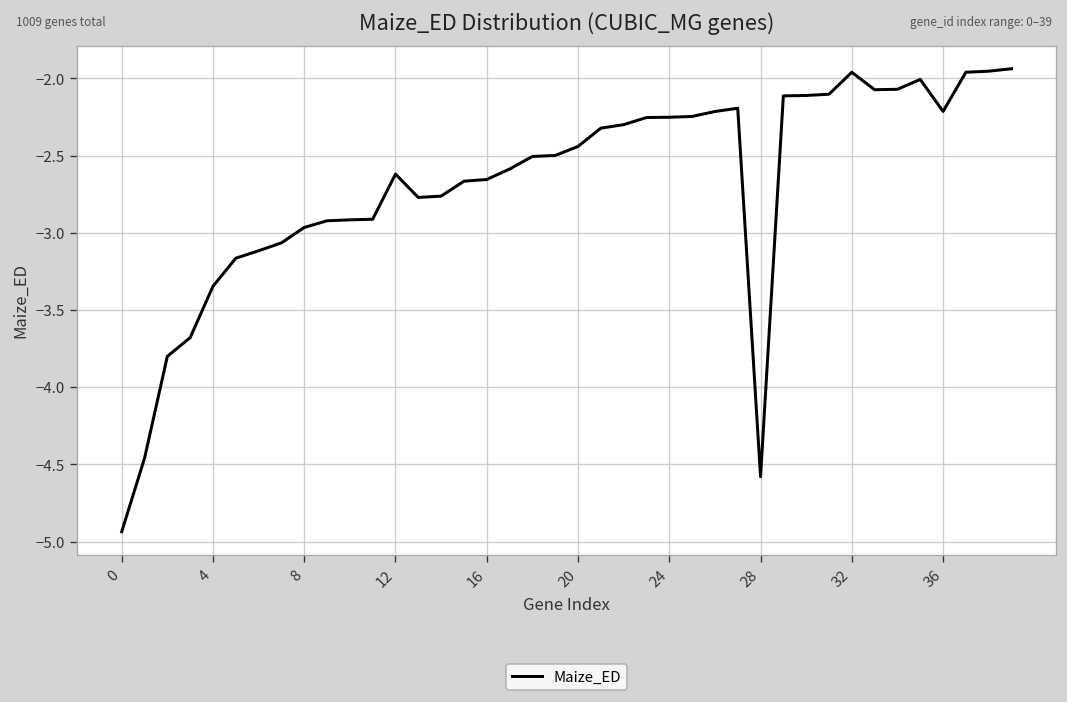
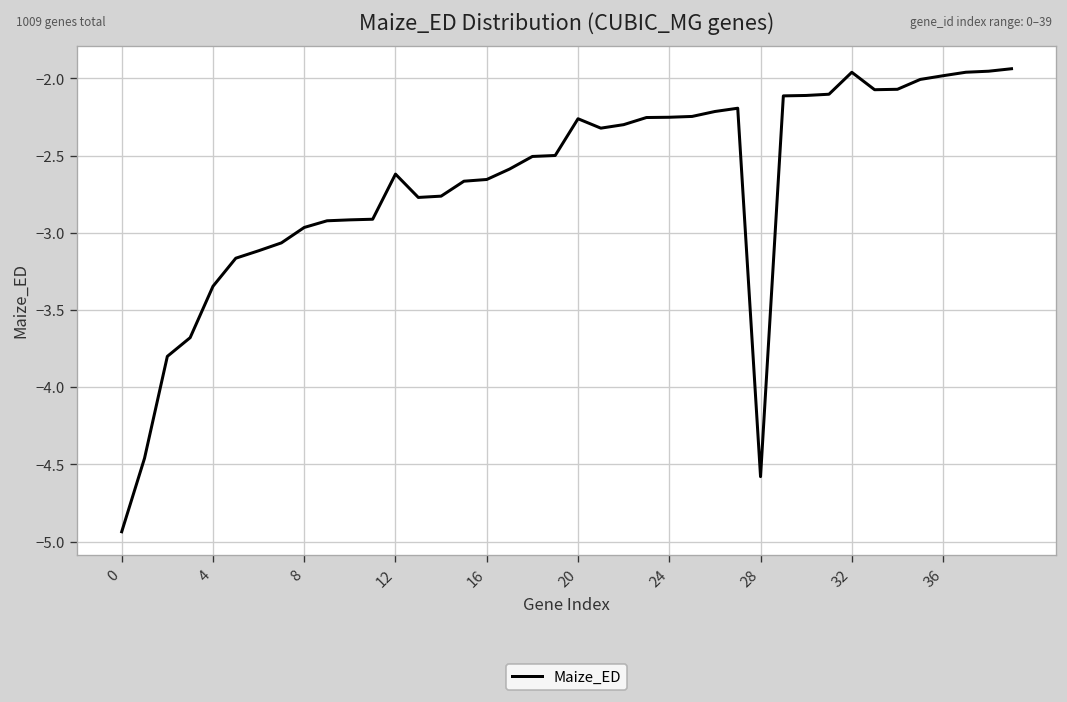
20: -2.44 -> -2.26
36: -2.21 -> -1.98
